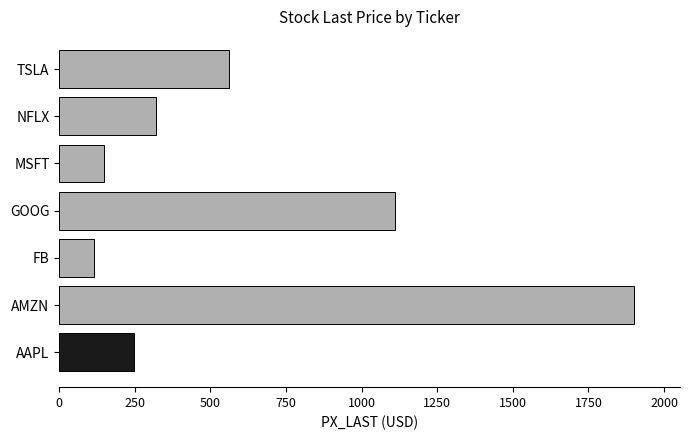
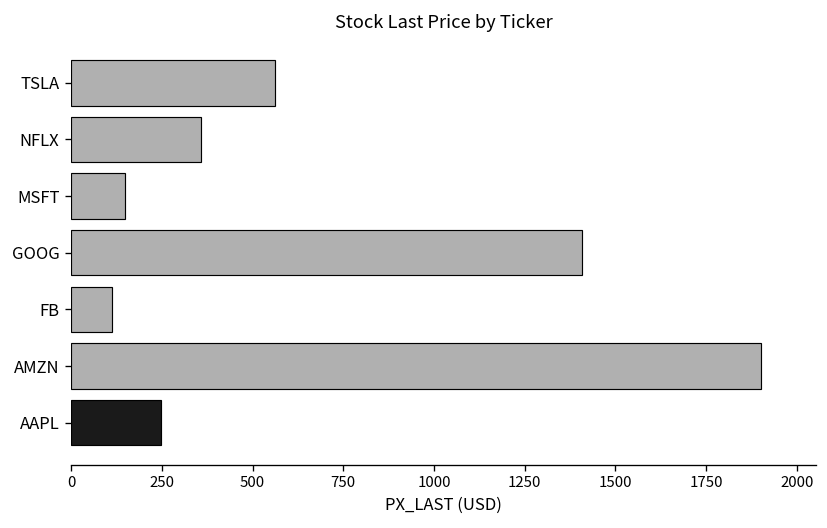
NFLX: 320 -> 360
GOOG: 1110 -> 1410
